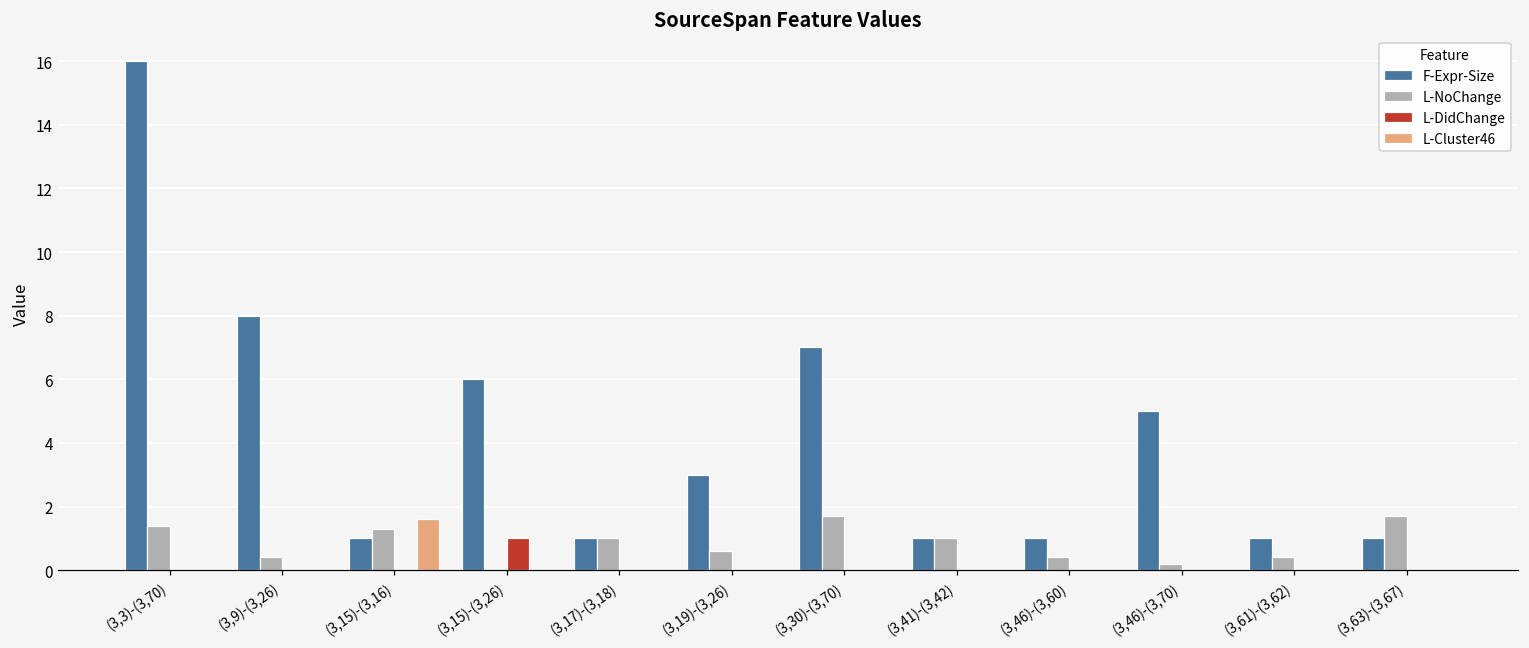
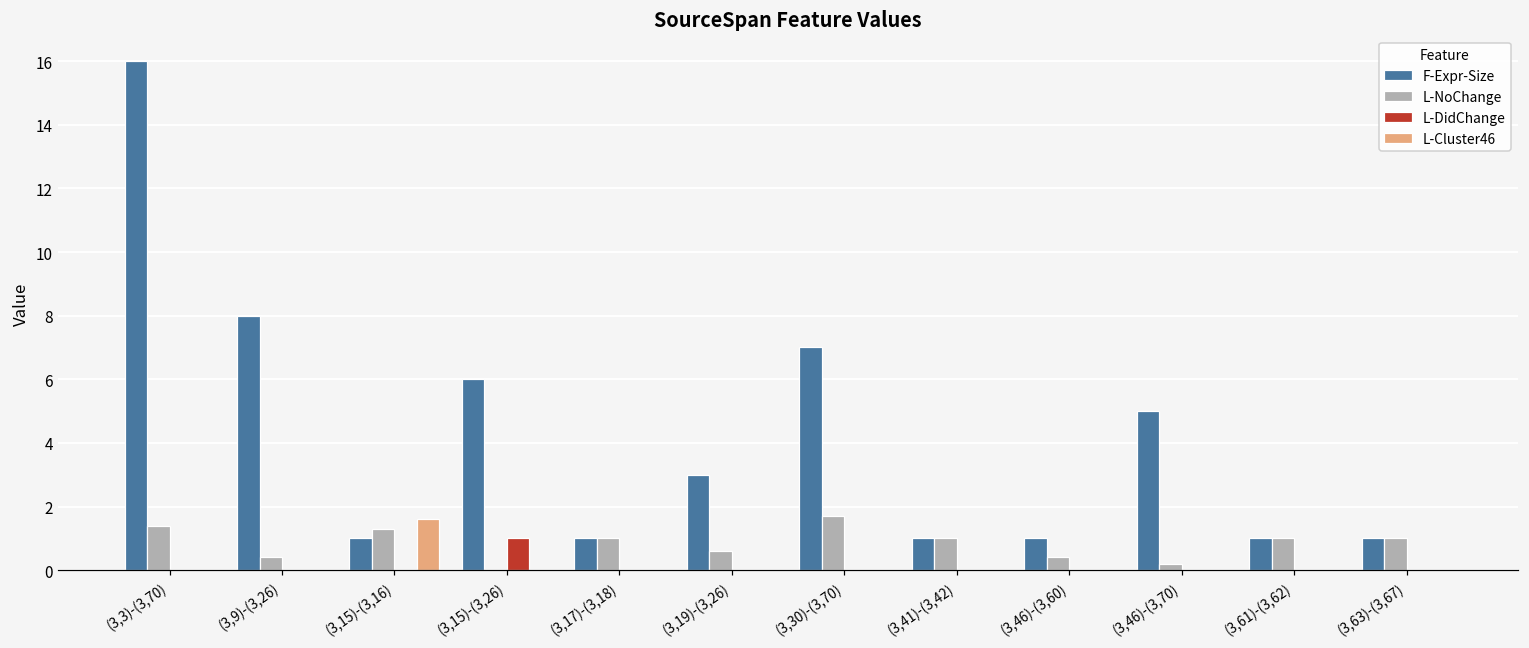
L-NoChange, (3,61)-(3,62): 0.4 -> 1.0
L-NoChange, (3,63)-(3,67): 1.7 -> 1.0
